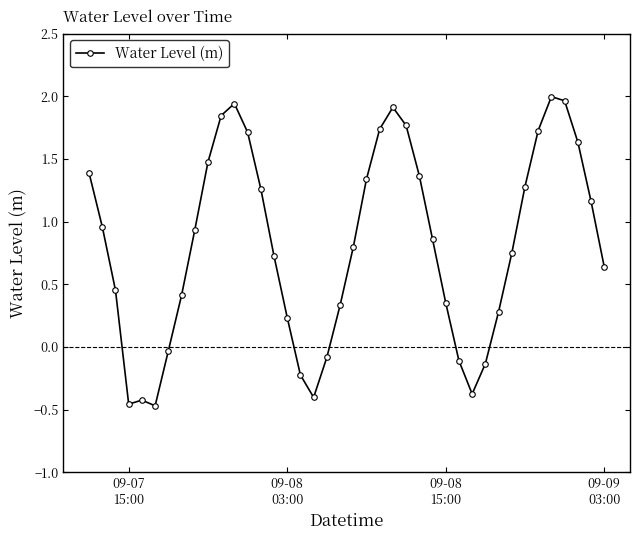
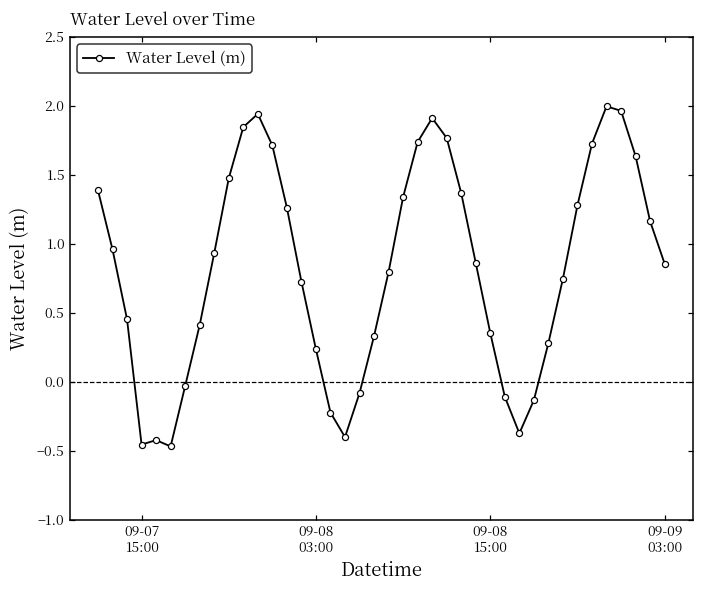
09-09 03:00: 0.64 -> 0.85
